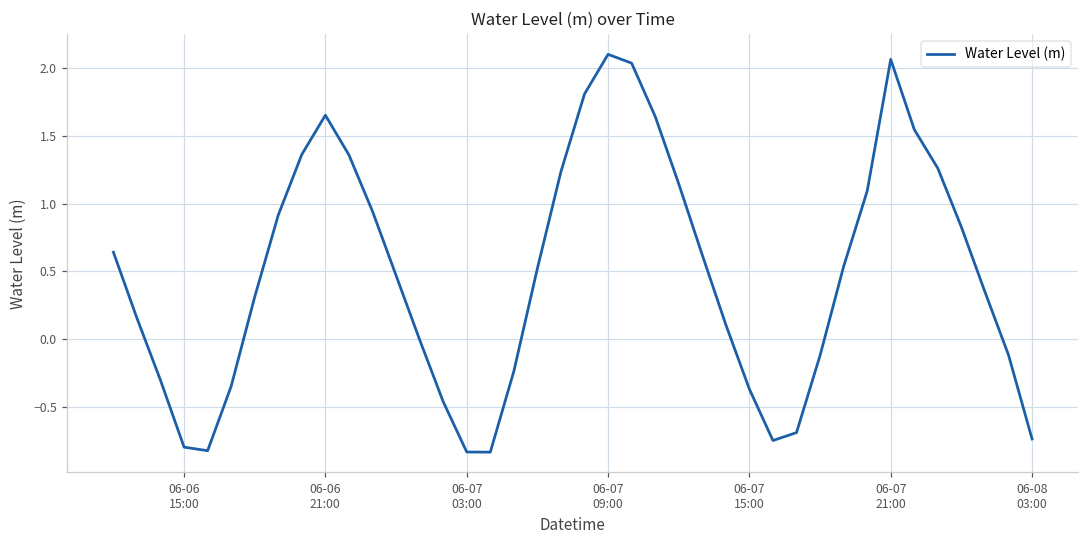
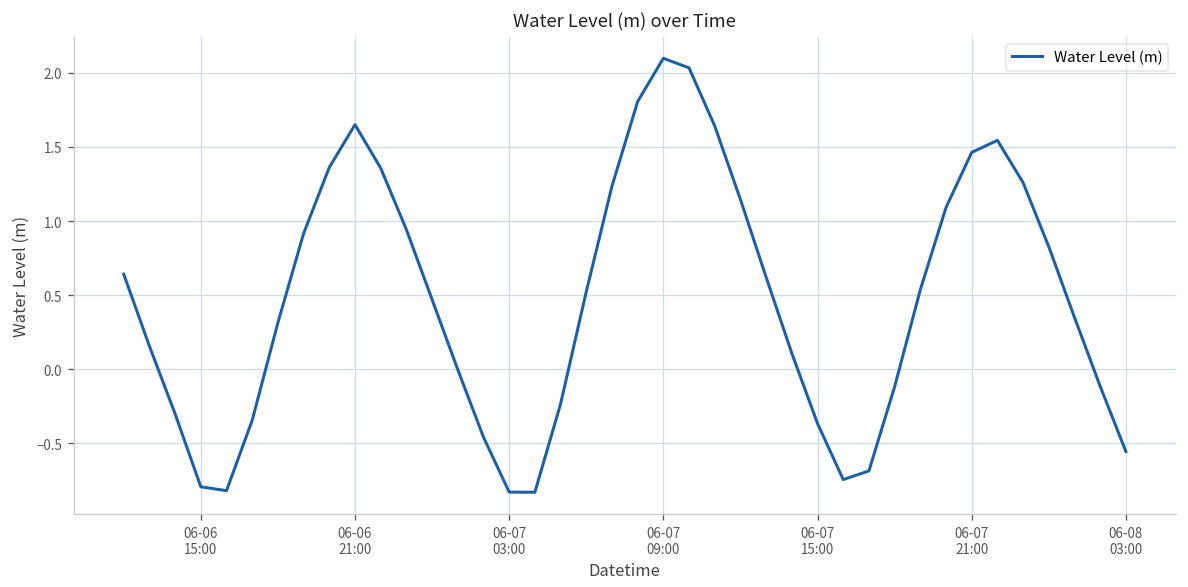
06-07 21:00: 2.06 -> 1.46
06-08 03:00: -0.73 -> -0.55
